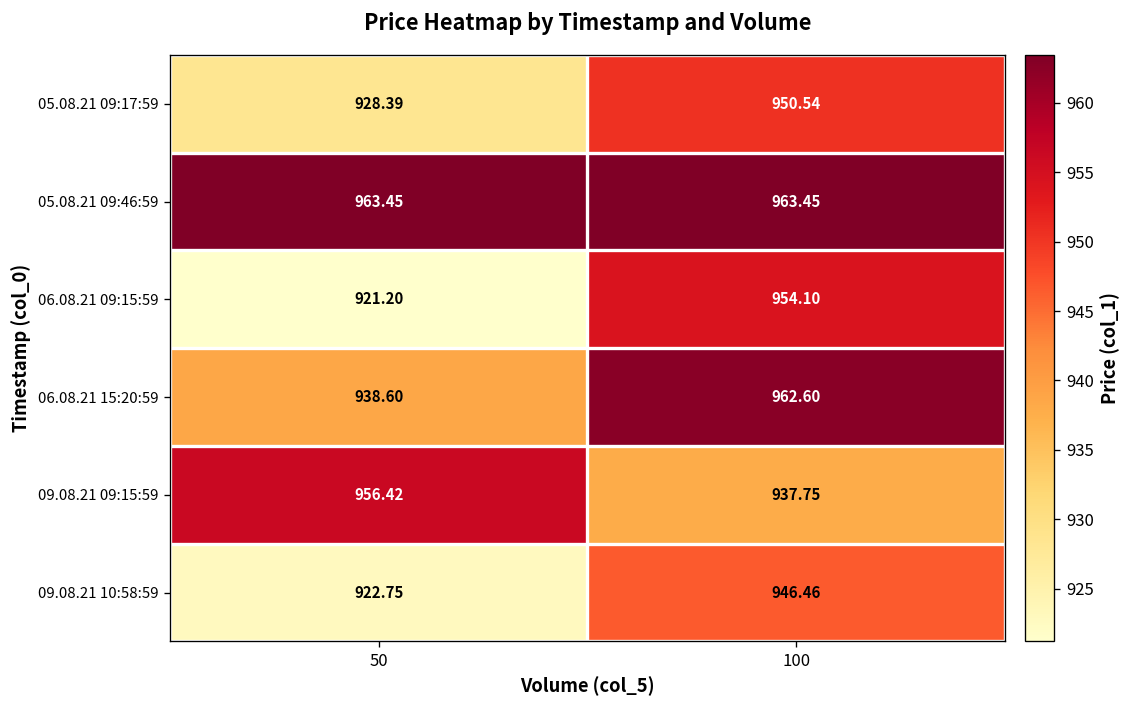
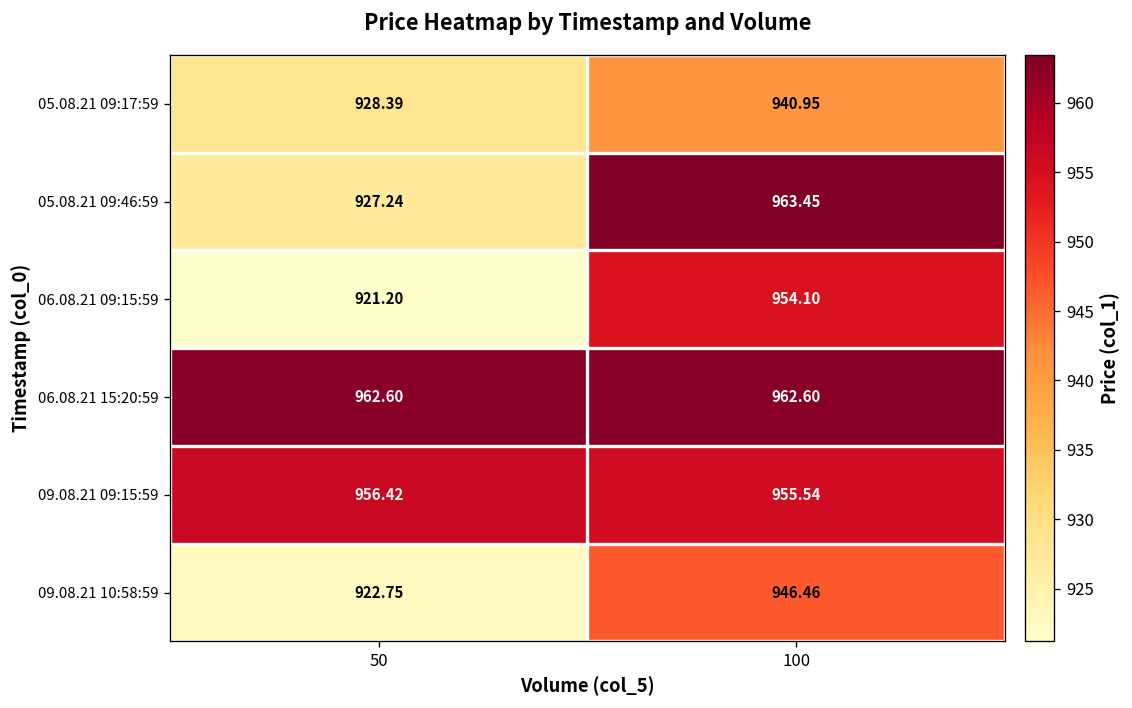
05.08.21 09:17:59, 100: 950.54 -> 940.95
05.08.21 09:46:59, 50: 963.45 -> 927.24
06.08.21 15:20:59, 50: 938.60 -> 962.60
09.08.21 09:15:59, 100: 937.75 -> 955.54
